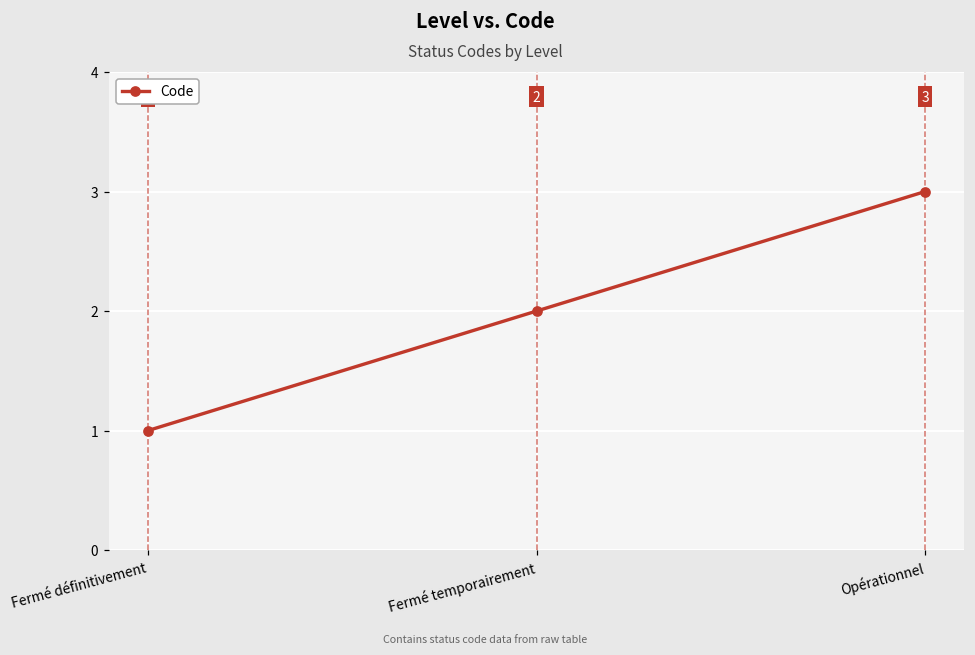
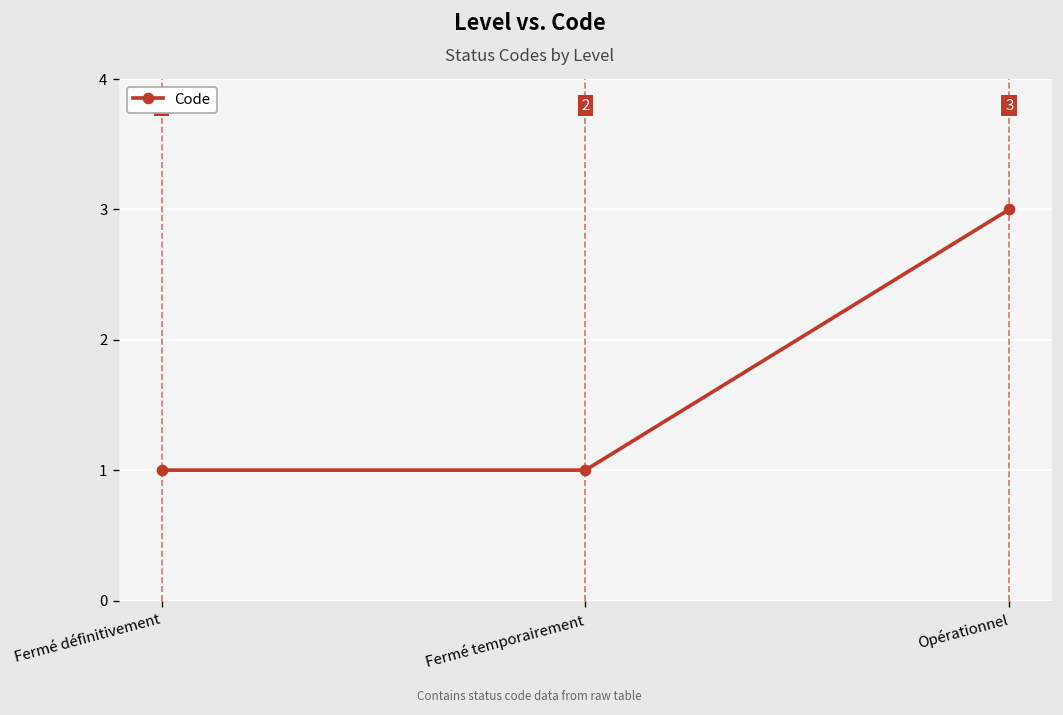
Fermé temporairement: 2 -> 1
